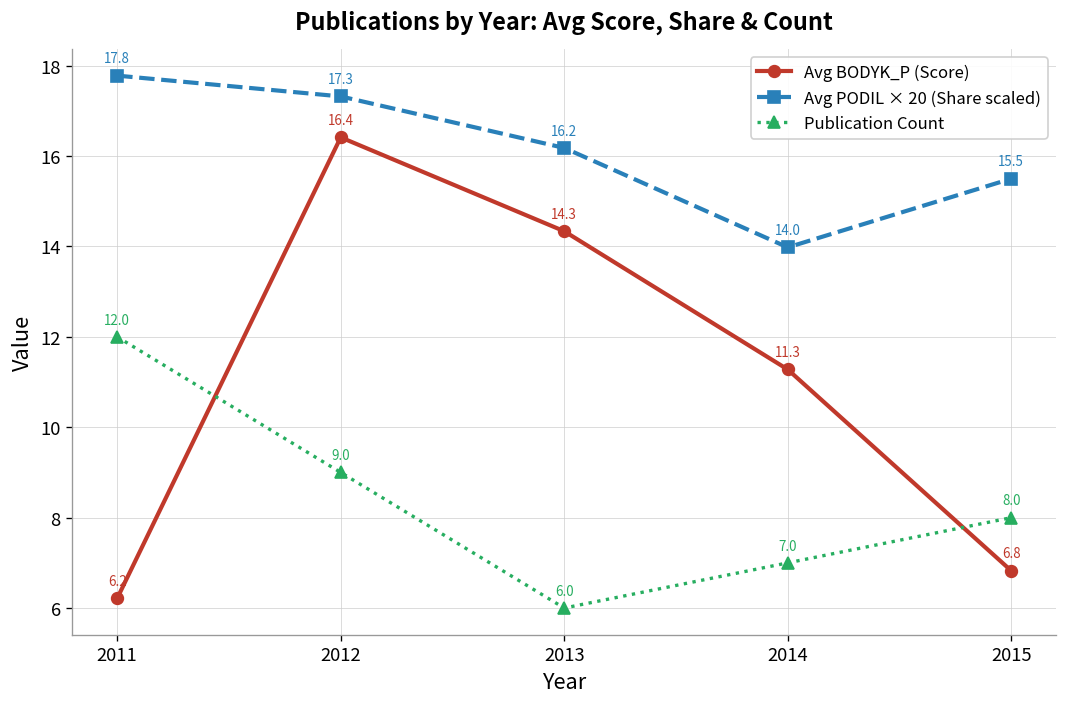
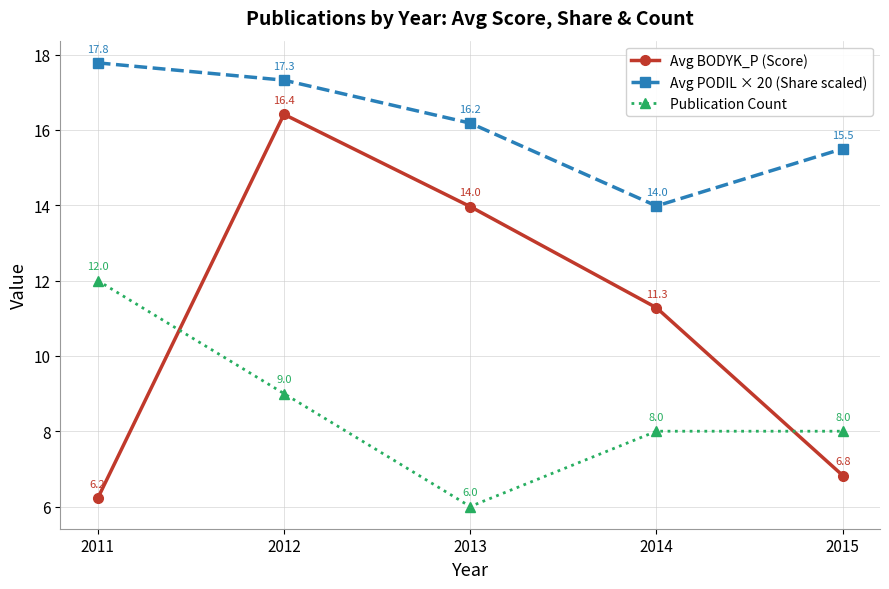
Avg BODYK_P (Score), 2013: 14.3 -> 14.0
Publication Count, 2014: 7.0 -> 8.0
